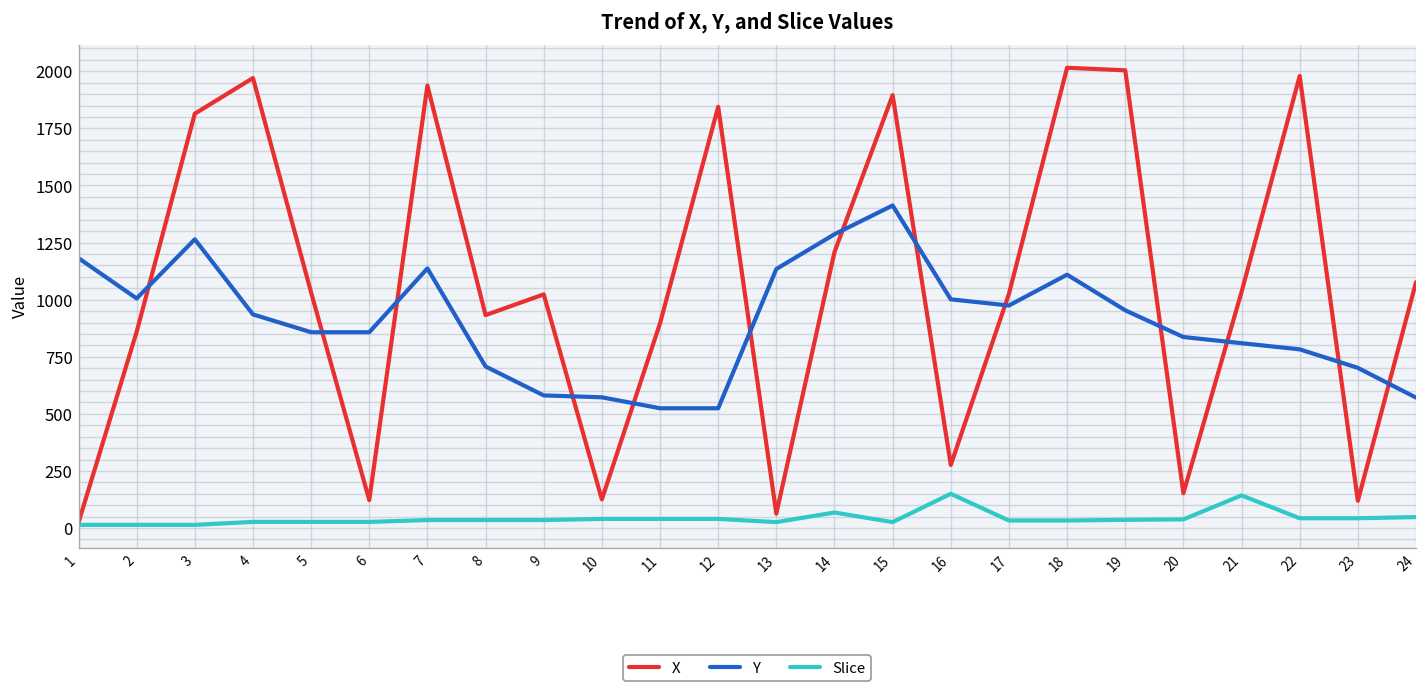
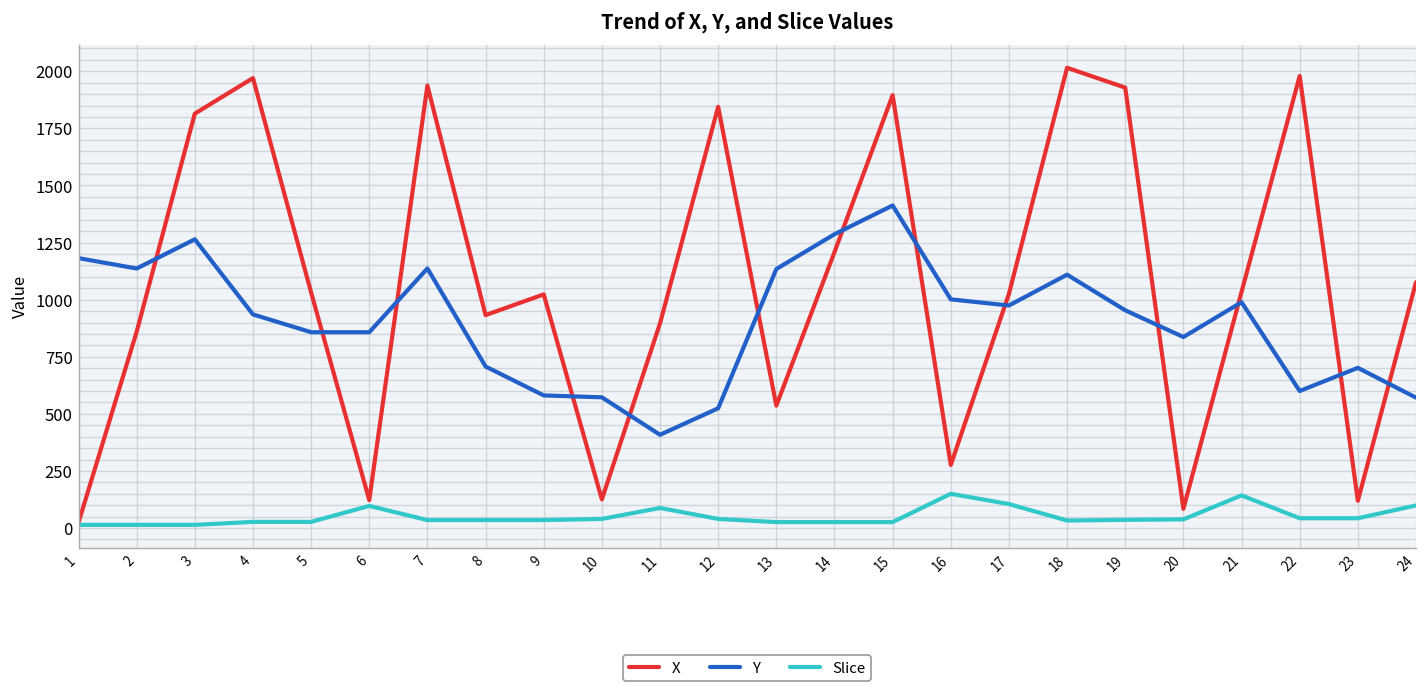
Y, 2: 1010 -> 1140
Slice, 6: 30 -> 100
Y, 11: 520 -> 410
Slice, 11: 40 -> 90
X, 13: 60 -> 540
Slice, 14: 70 -> 30
Slice, 17: 30 -> 110
X, 19: 2000 -> 1930
X, 20: 150 -> 80
Y, 21: 810 -> 990
Y, 22: 780 -> 600
Slice, 24: 50 -> 100
